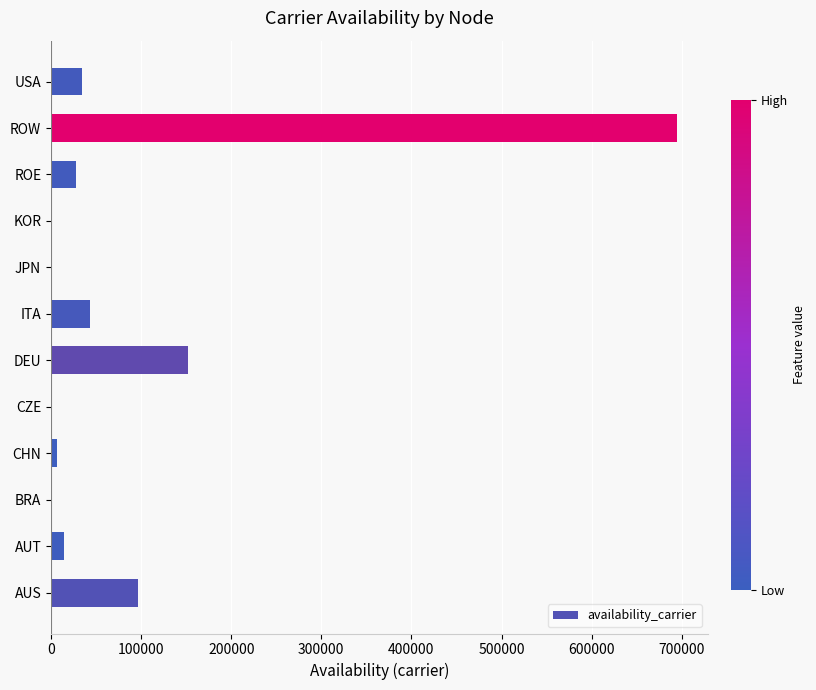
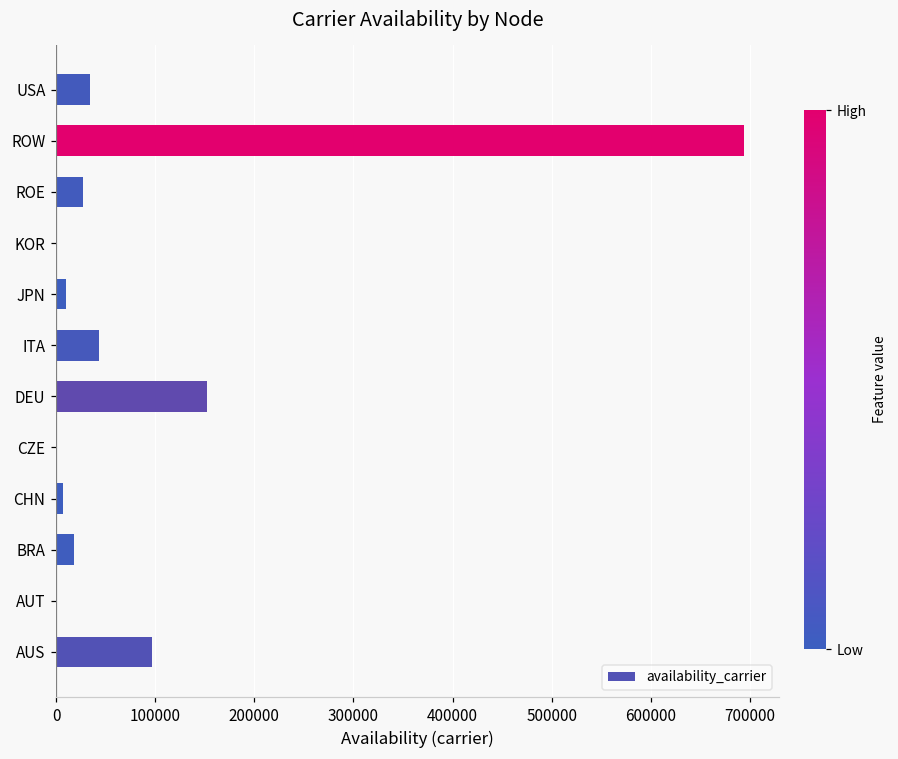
JPN: 0 -> 10000
BRA: 0 -> 20000
AUT: 10000 -> 0
